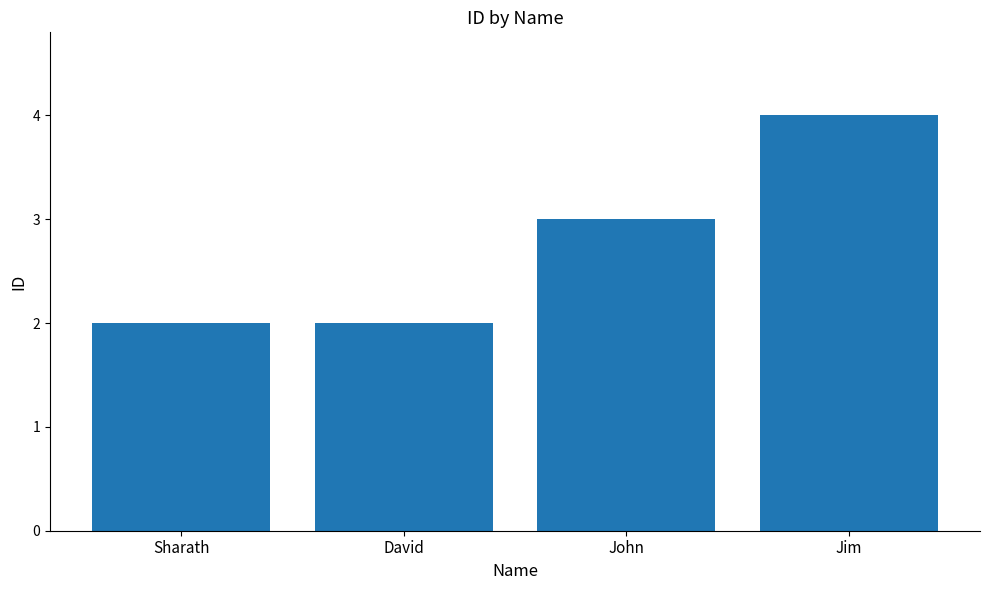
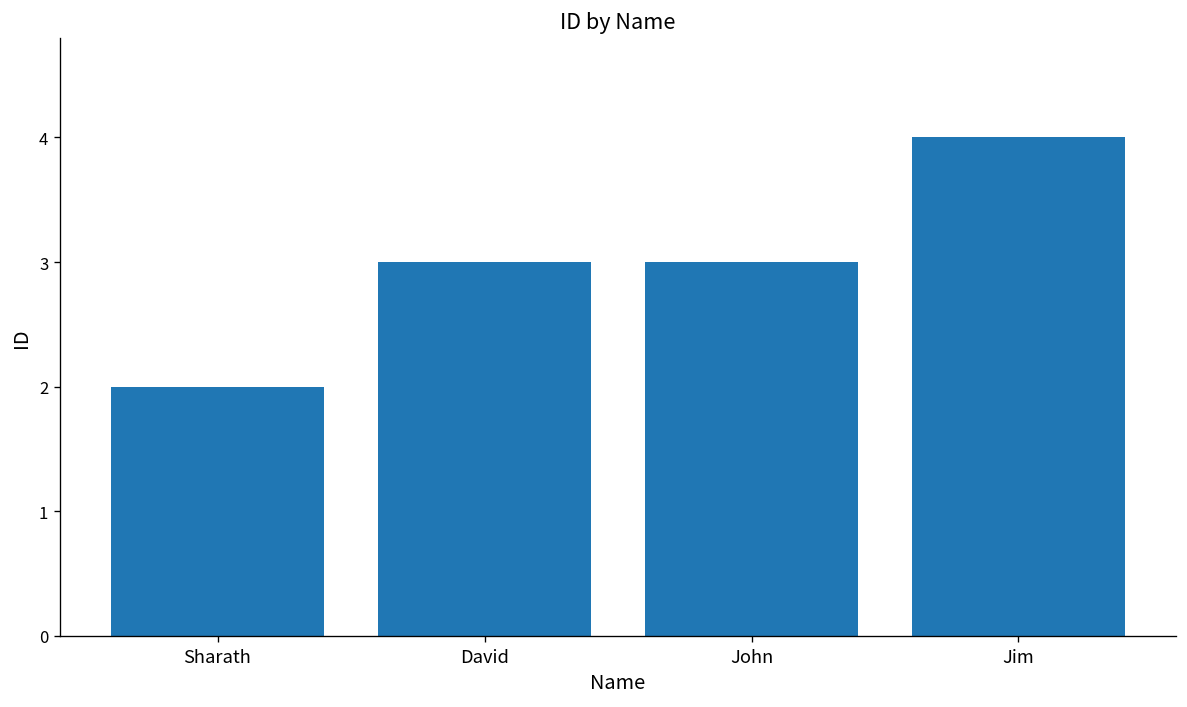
David: 2 -> 3
